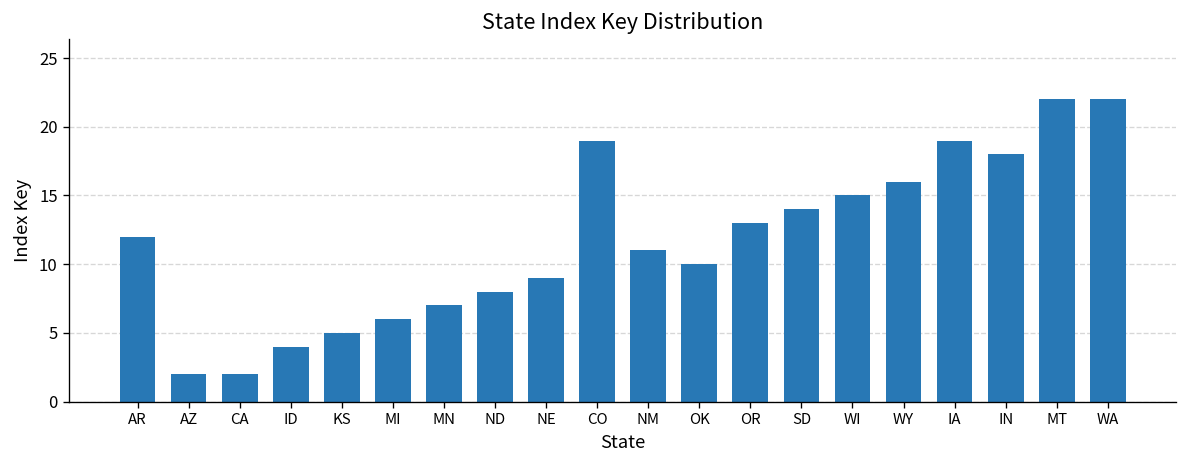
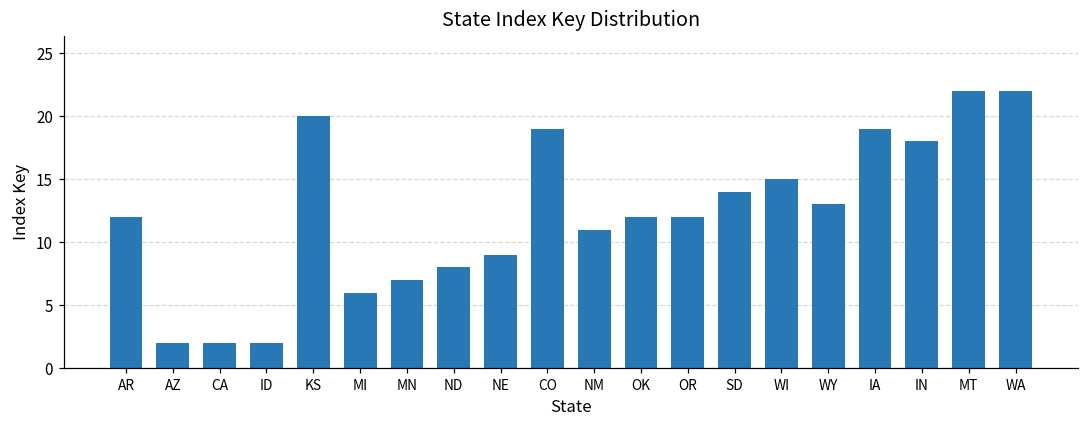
ID: 4 -> 2
KS: 5 -> 20
OK: 10 -> 12
OR: 13 -> 12
WY: 16 -> 13
